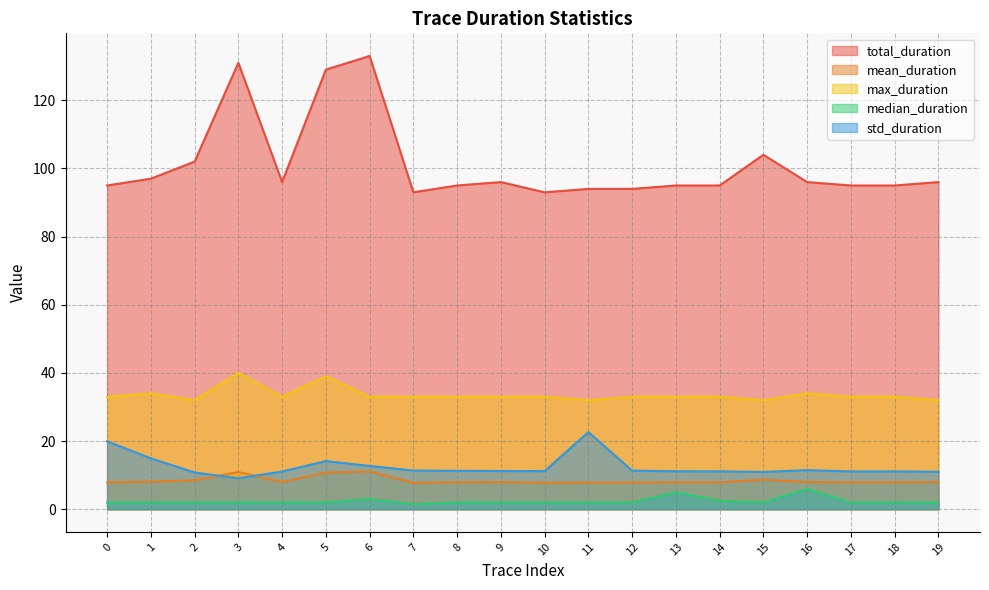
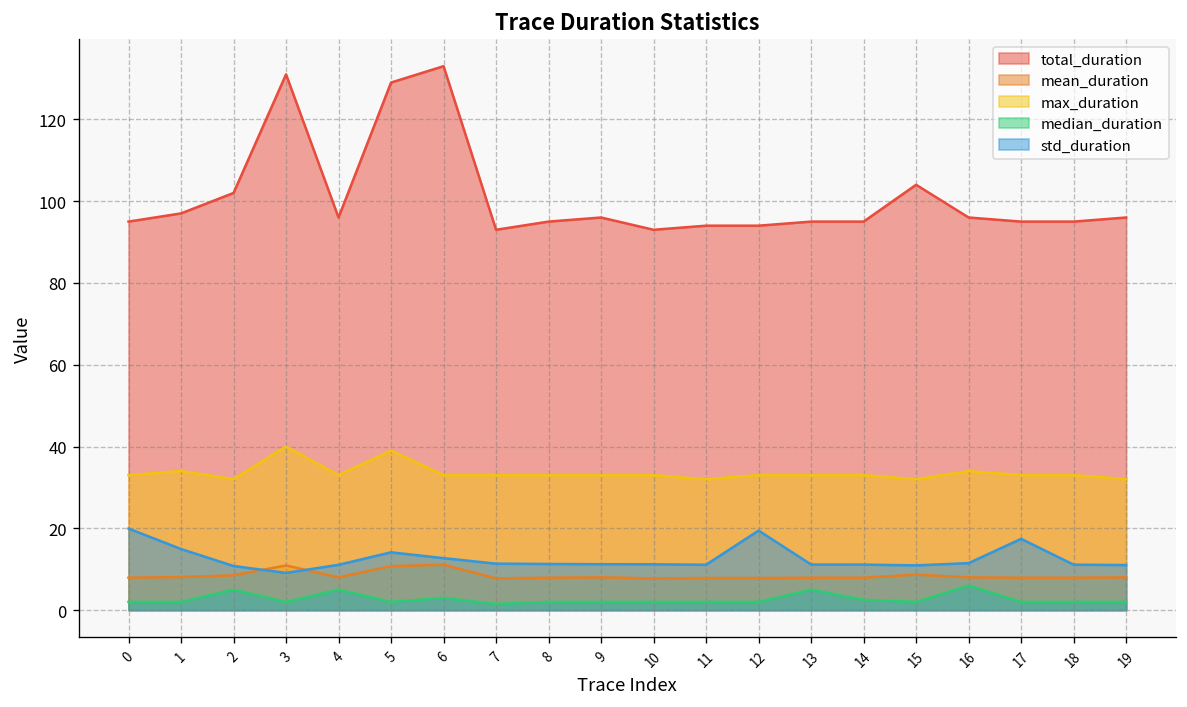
median_duration, 2: 2 -> 5
median_duration, 4: 2 -> 5
std_duration, 11: 23 -> 11
std_duration, 12: 11 -> 19
std_duration, 17: 11 -> 17
